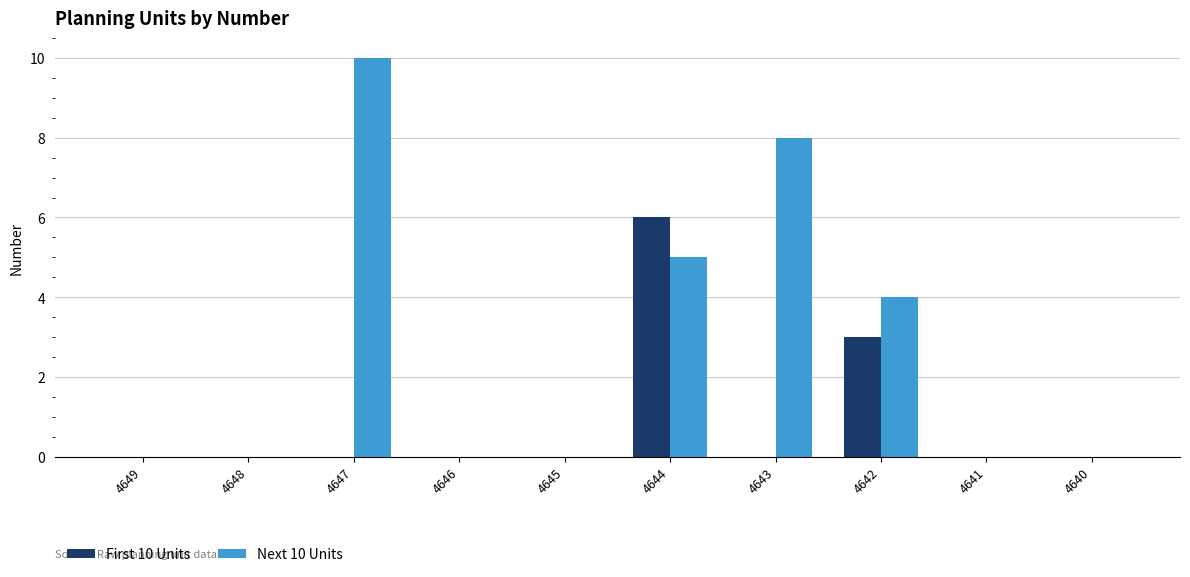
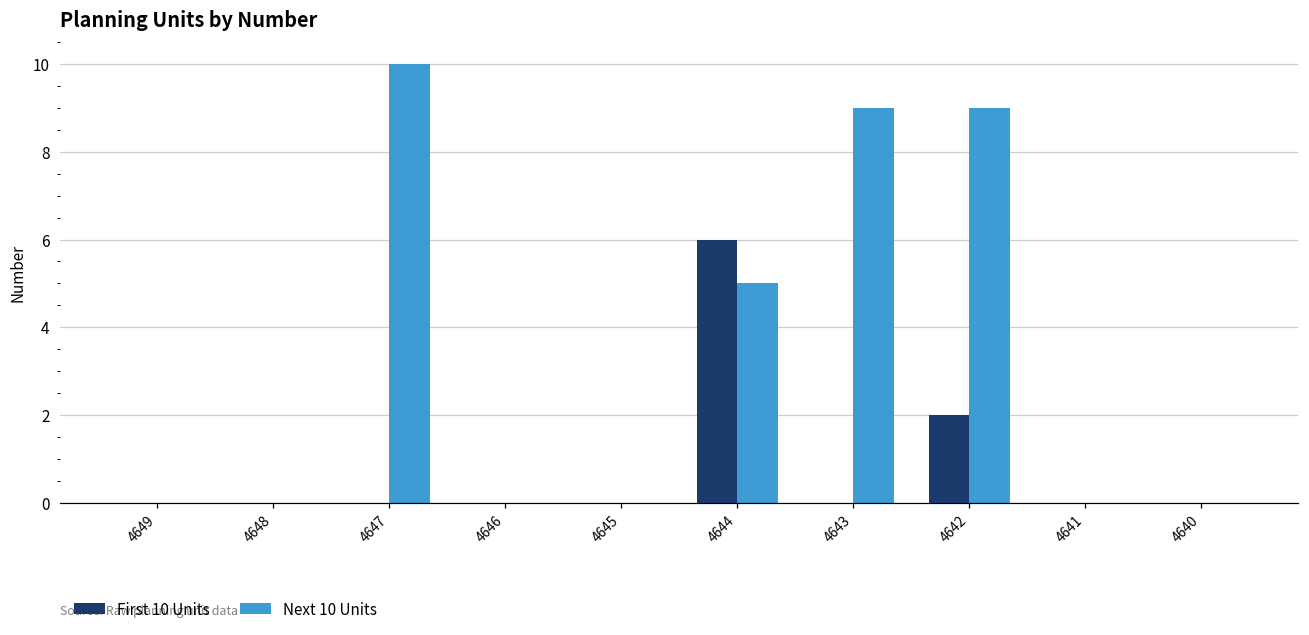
Next 10 Units, 4643: 8 -> 9
First 10 Units, 4642: 3 -> 2
Next 10 Units, 4642: 4 -> 9
